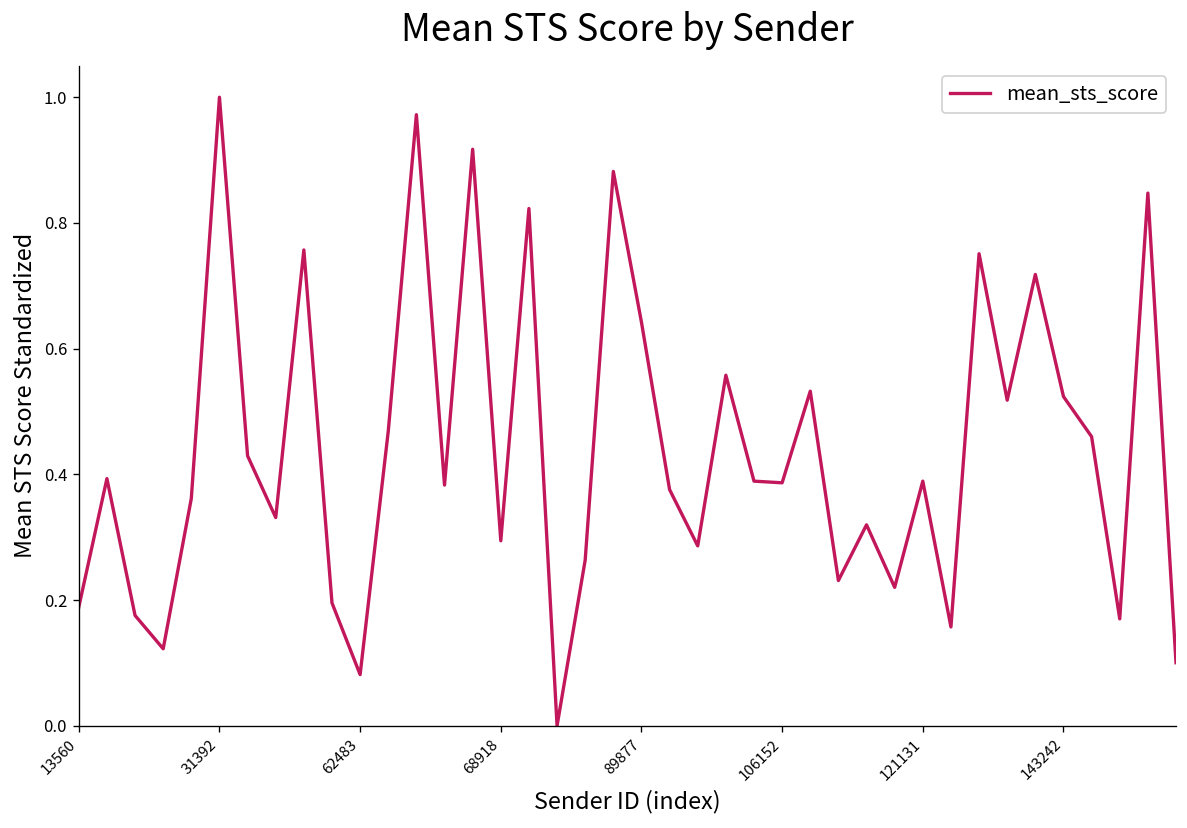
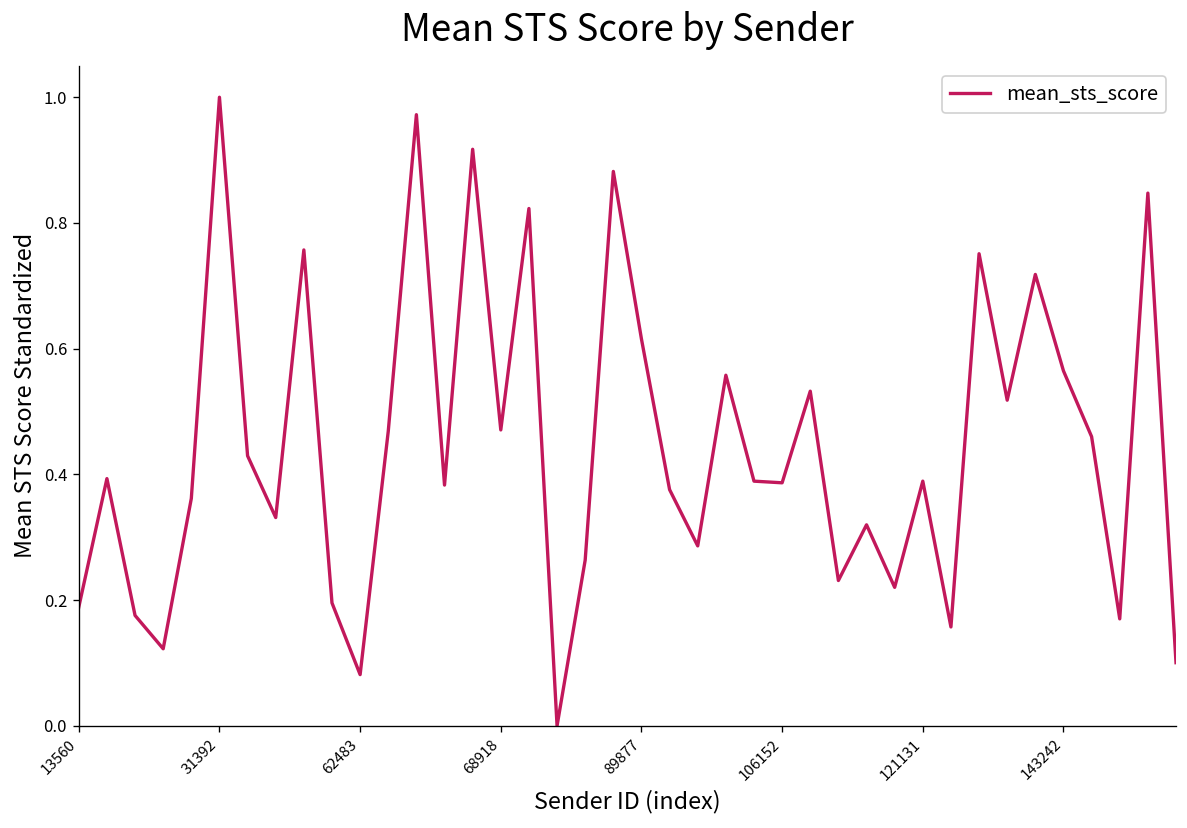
68918: 0.29 -> 0.47
89877: 0.64 -> 0.62
143242: 0.52 -> 0.56
